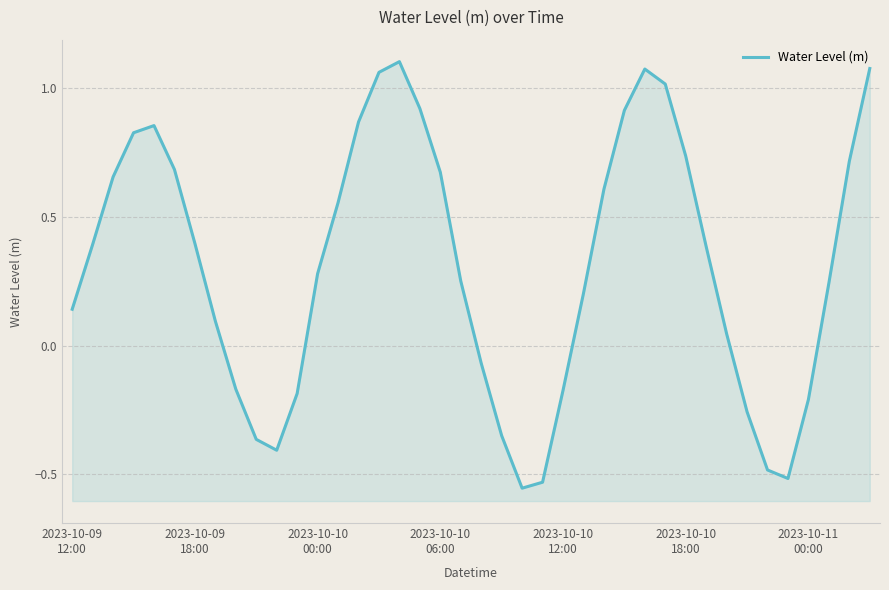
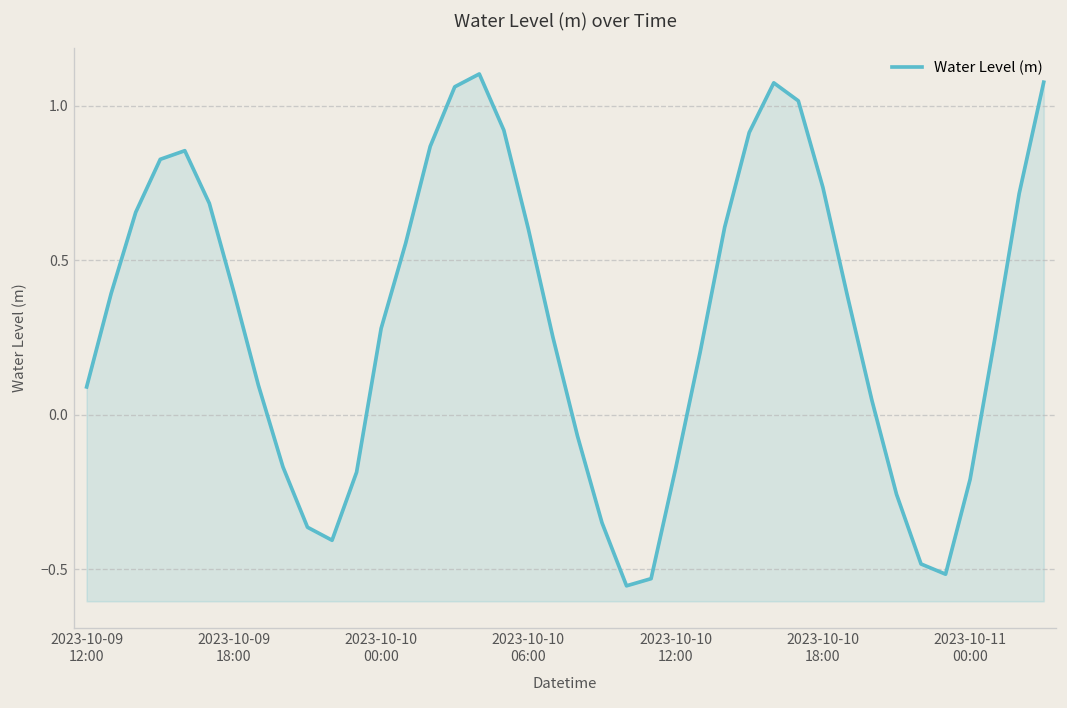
2023-10-09 12:00: 0.14 -> 0.09
2023-10-10 06:00: 0.67 -> 0.60
